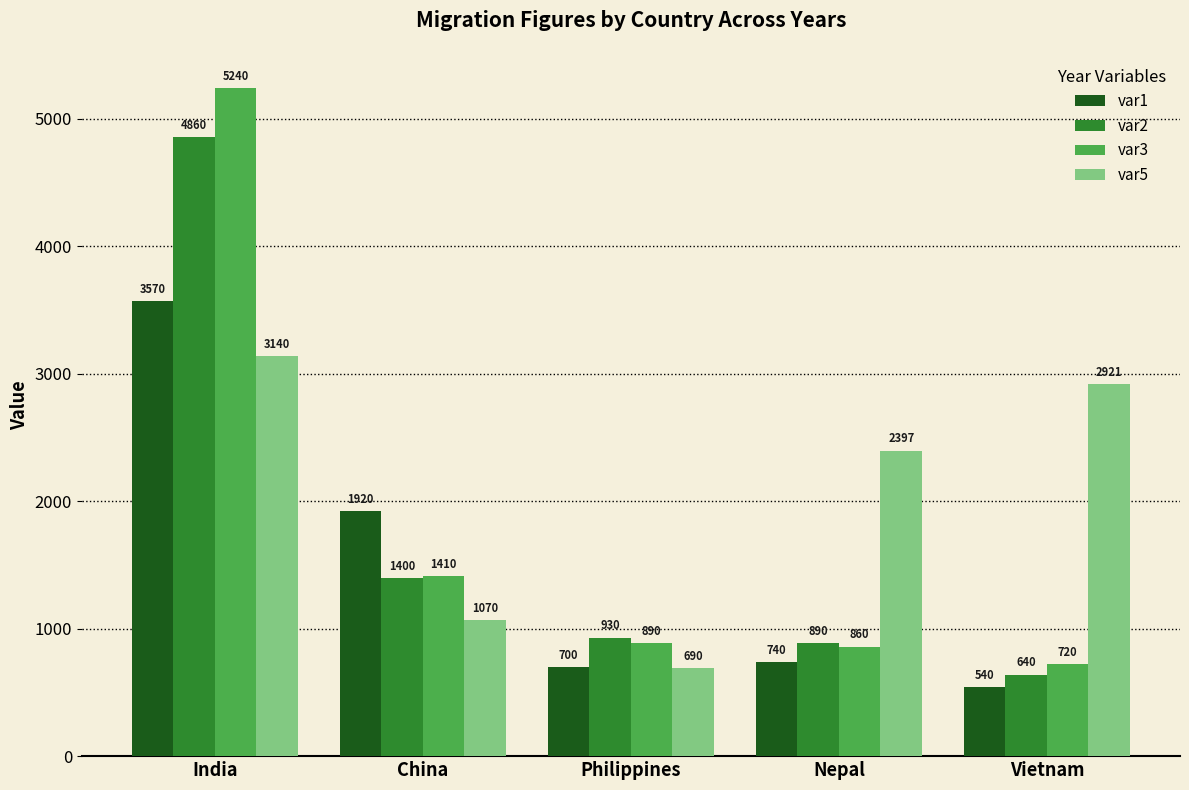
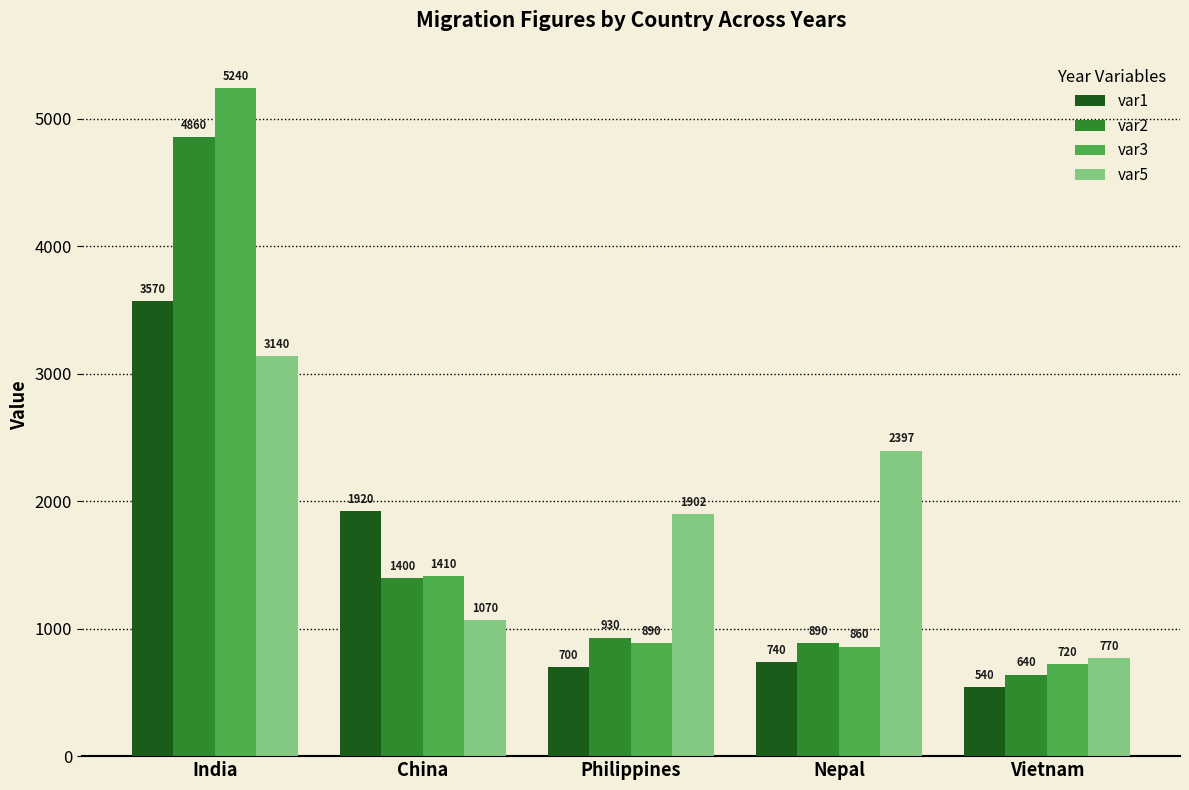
var5, Philippines: 690 -> 1902
var5, Vietnam: 2921 -> 770
